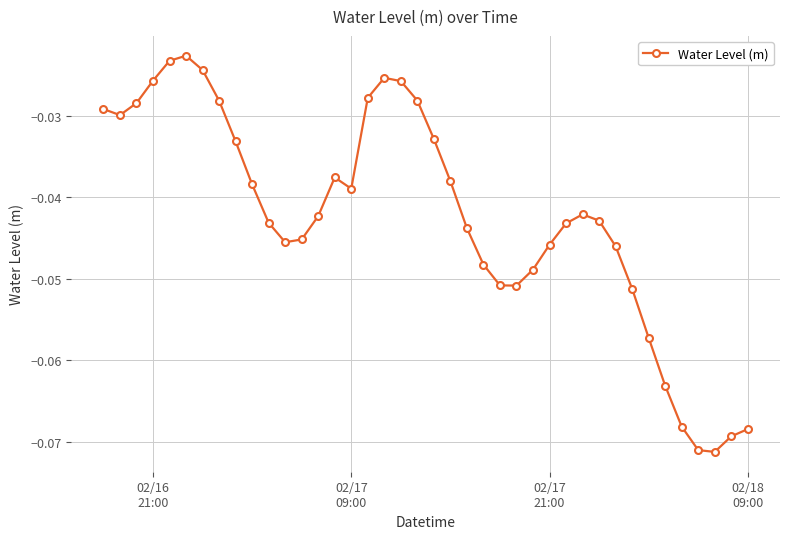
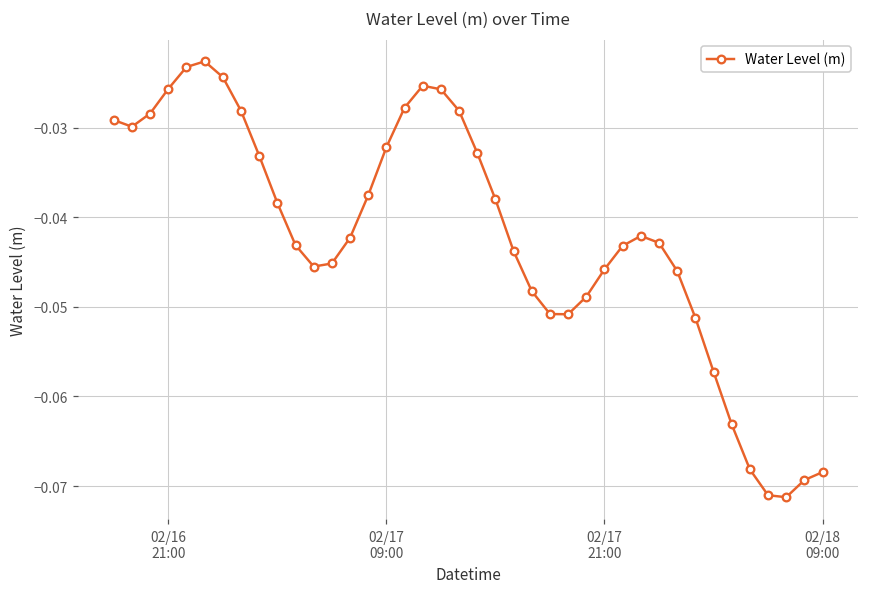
02/17 09:00: -0.039 -> -0.032
